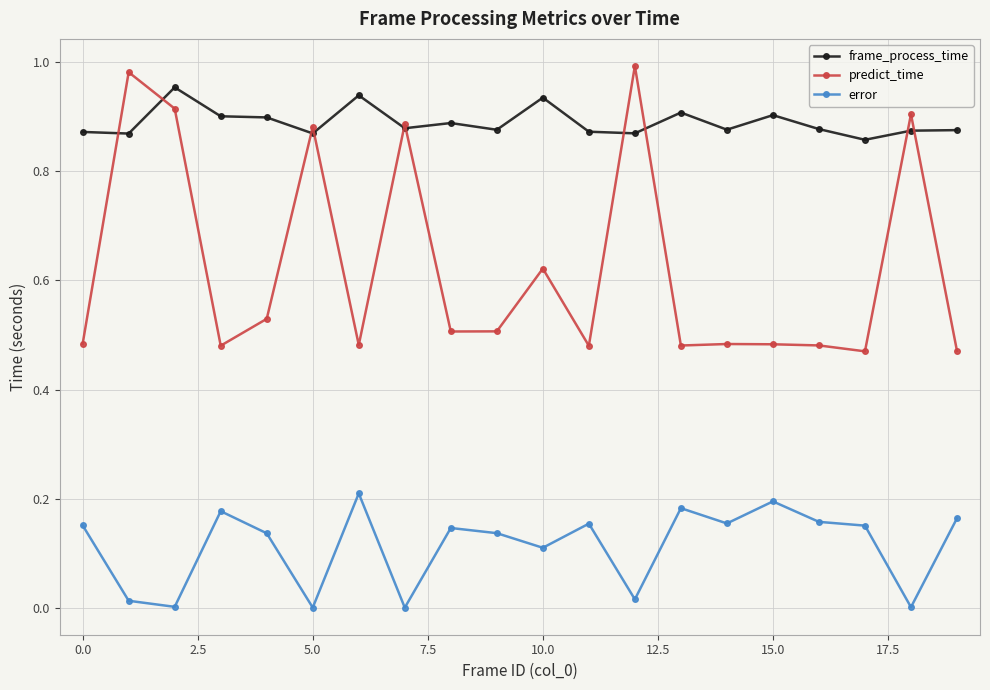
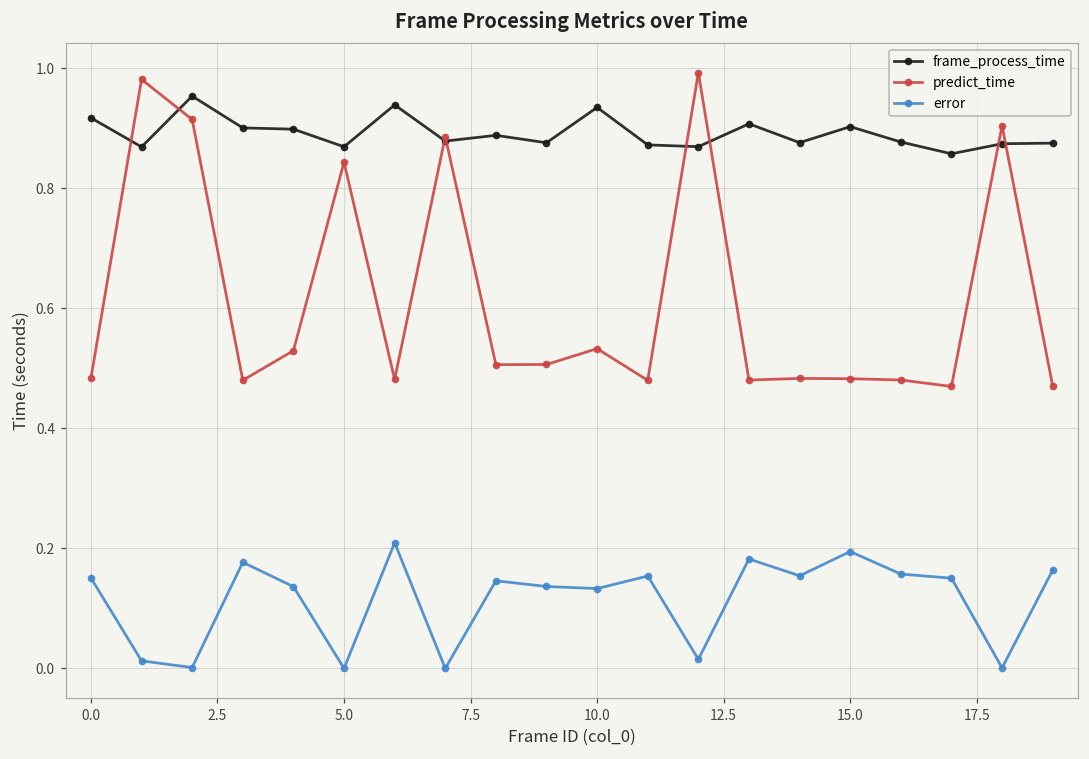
frame_process_time, 0.0: 0.87 -> 0.92
predict_time, 5.0: 0.88 -> 0.84
predict_time, 10.0: 0.62 -> 0.53
error, 10.0: 0.11 -> 0.13
